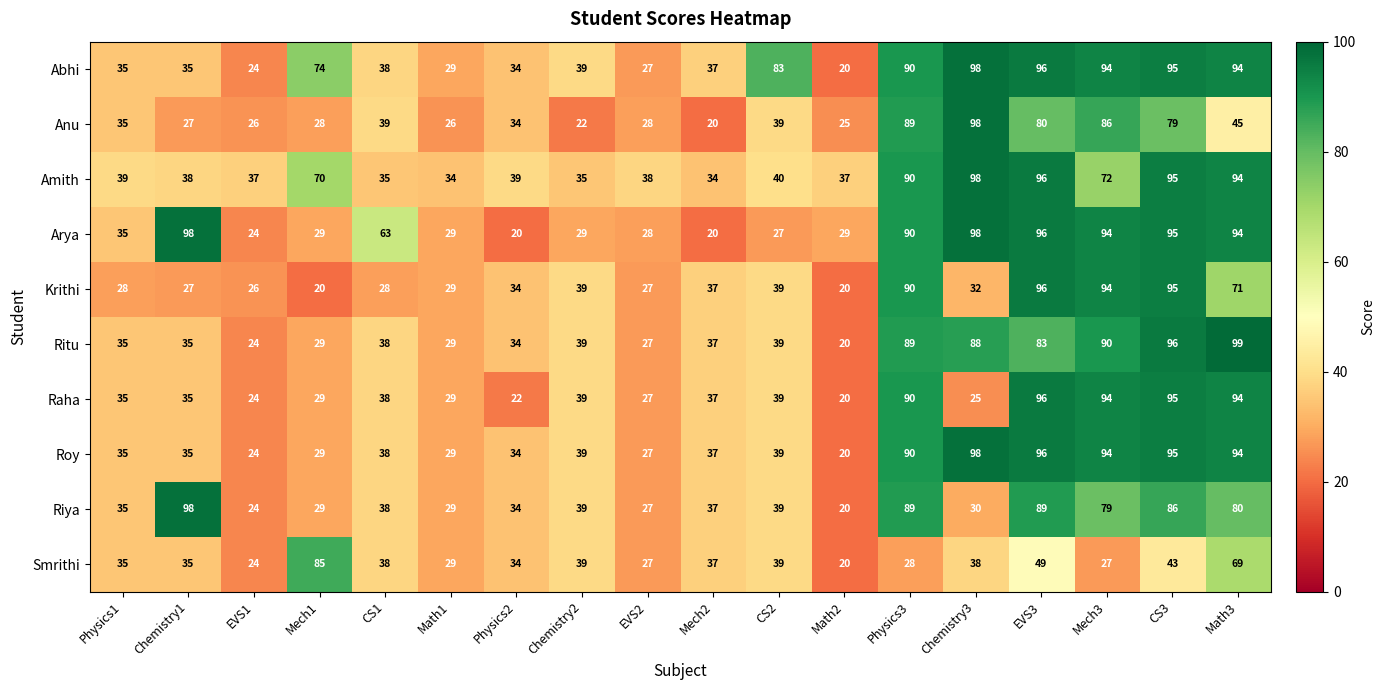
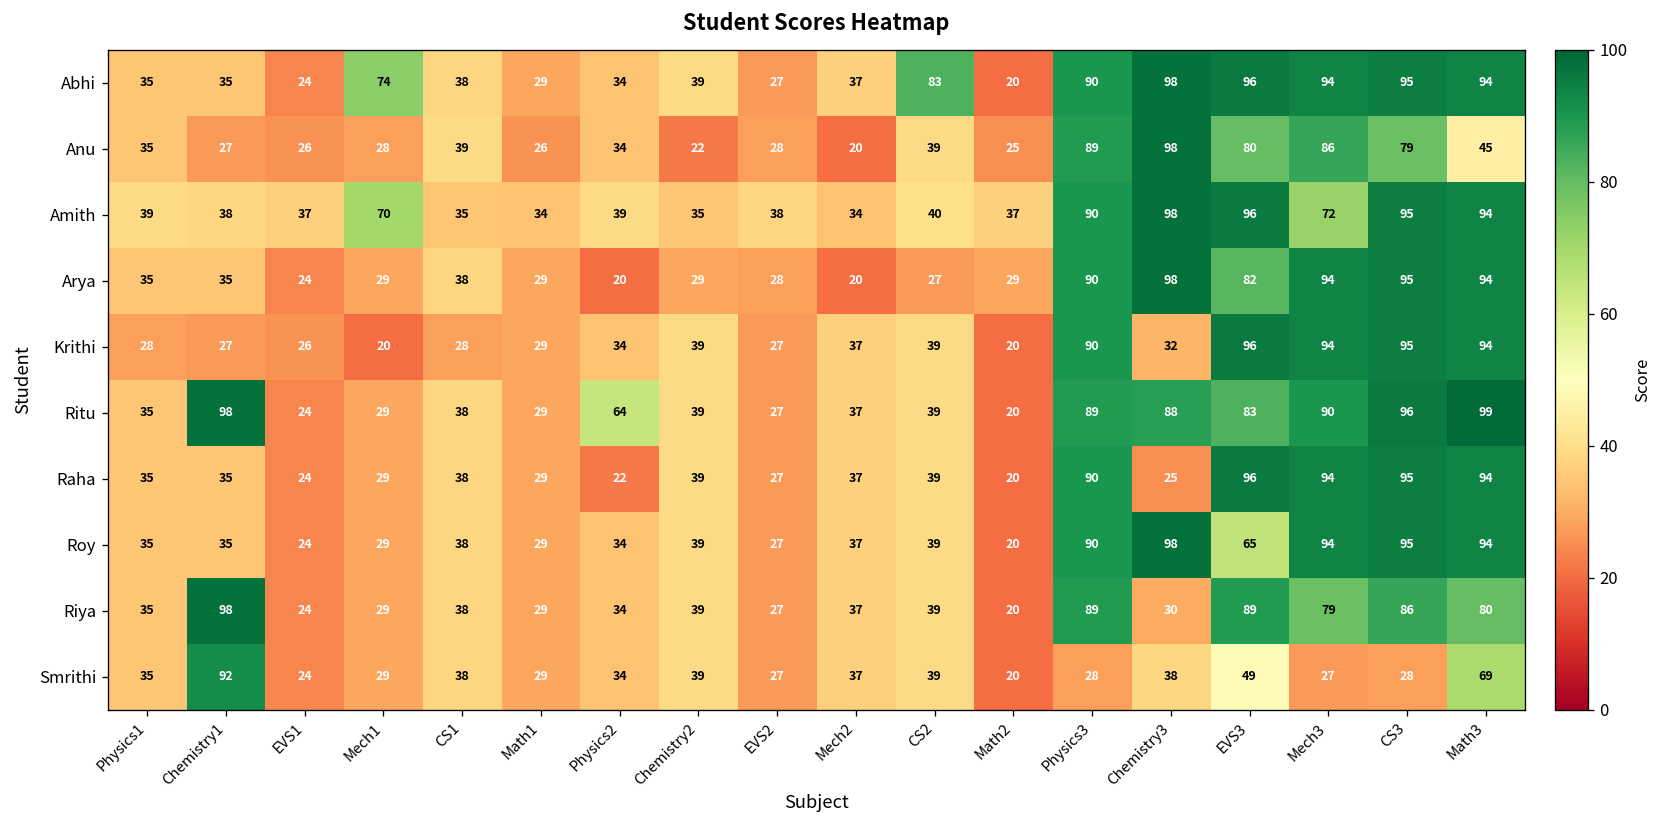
Arya, Chemistry1: 98 -> 35
Arya, CS1: 63 -> 38
Arya, EVS3: 96 -> 82
Krithi, Math3: 71 -> 94
Ritu, Chemistry1: 35 -> 98
Ritu, Physics2: 34 -> 64
Roy, EVS3: 96 -> 65
Smrithi, Chemistry1: 35 -> 92
Smrithi, Mech1: 85 -> 29
Smrithi, CS3: 43 -> 28
